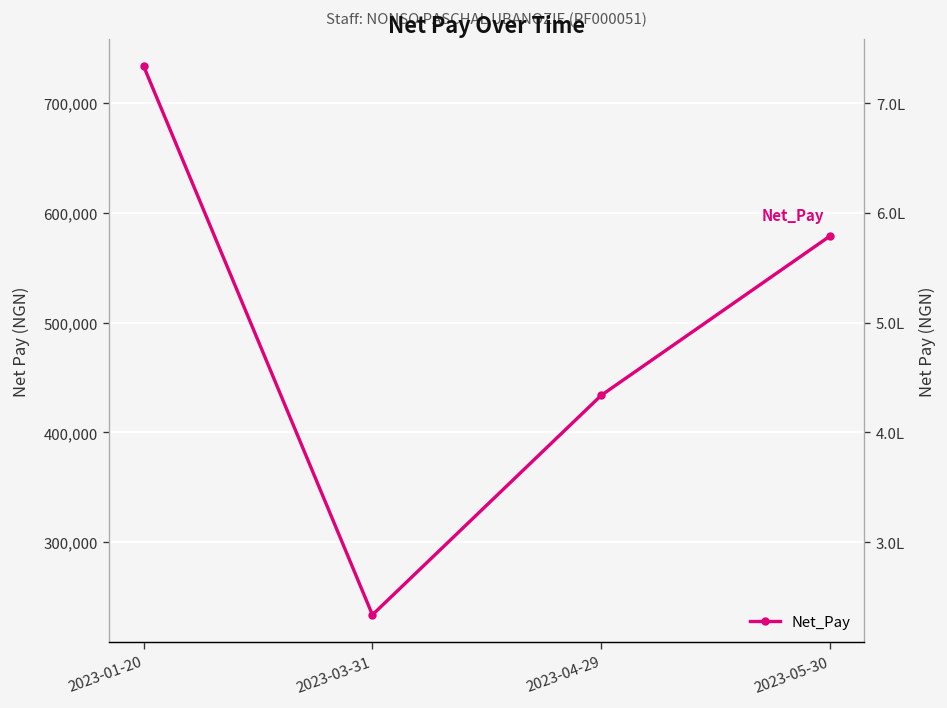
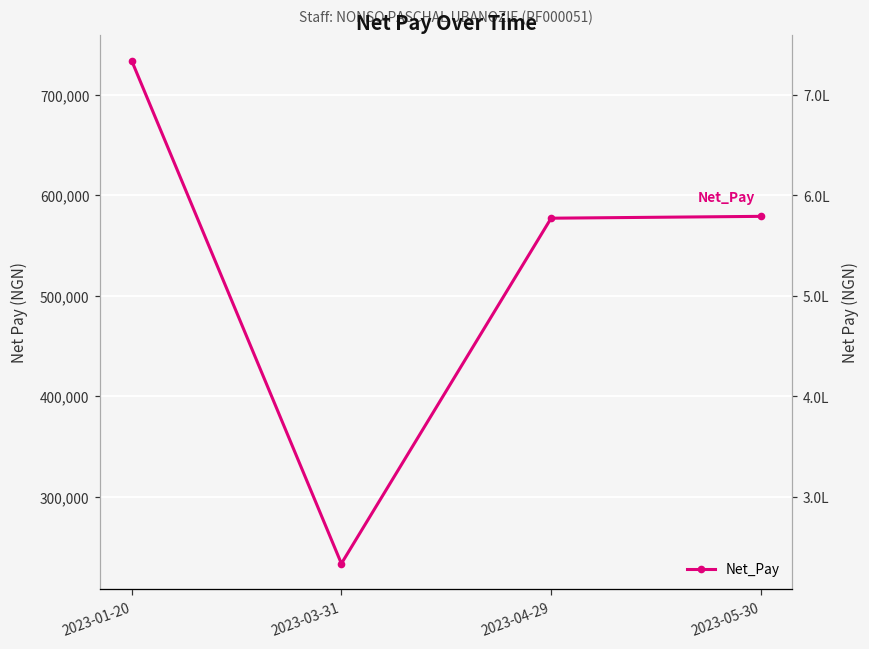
2023-04-29: 430,000 -> 580,000
